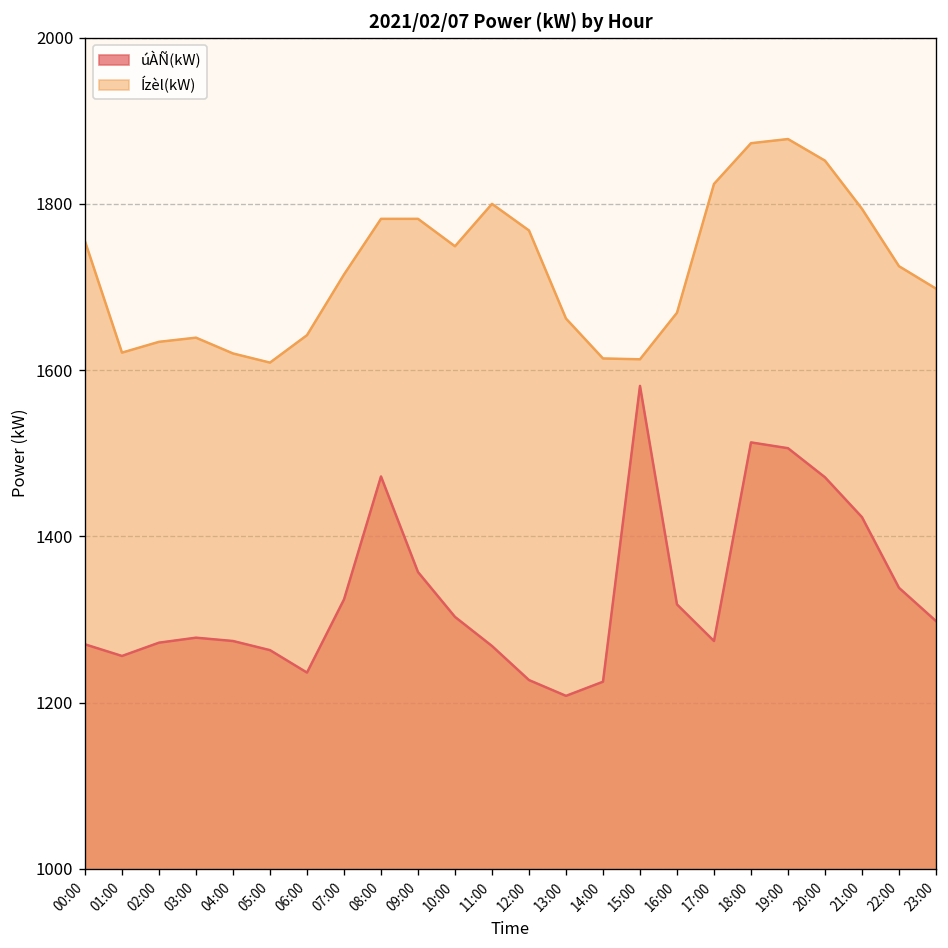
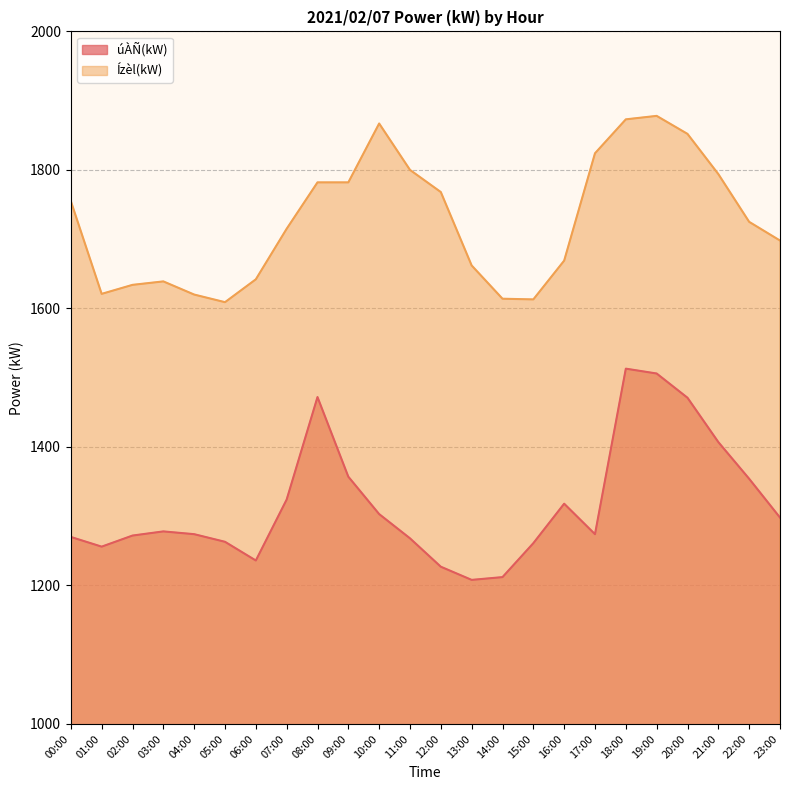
Ízèl(kW), 10:00: 1750 -> 1870
úÀÑ(kW), 14:00: 1230 -> 1210
úÀÑ(kW), 15:00: 1580 -> 1260
úÀÑ(kW), 21:00: 1420 -> 1410
úÀÑ(kW), 22:00: 1340 -> 1350
